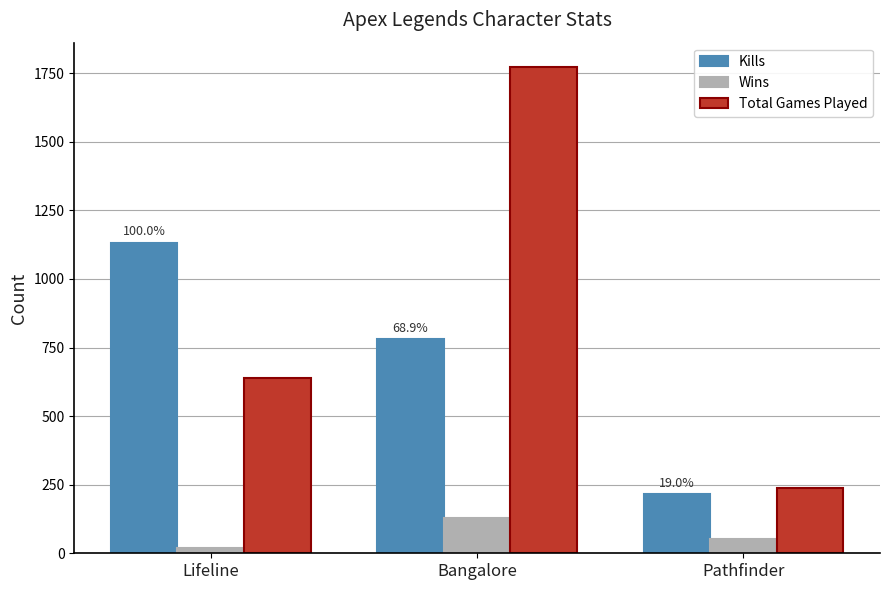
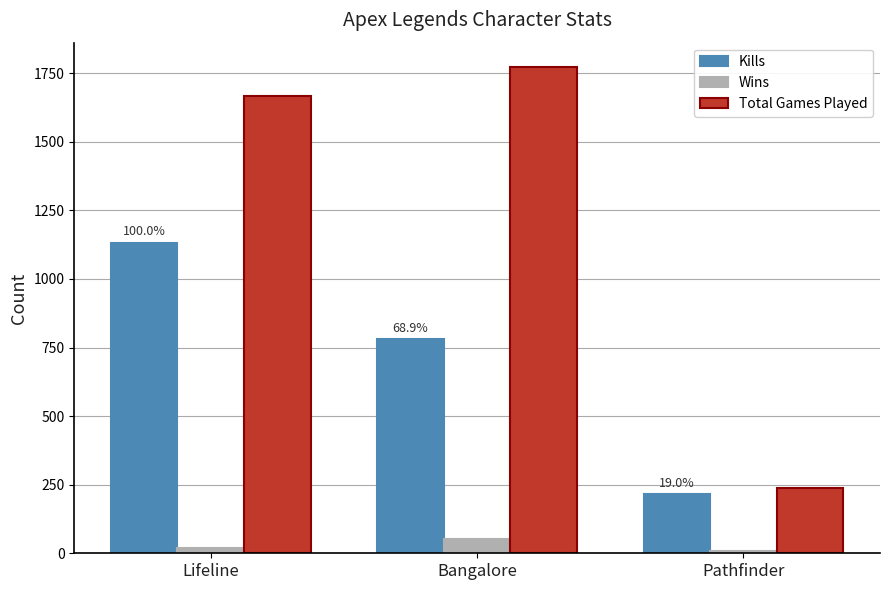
Total Games Played, Lifeline: 640 -> 1670
Wins, Bangalore: 130 -> 50
Wins, Pathfinder: 50 -> 10
